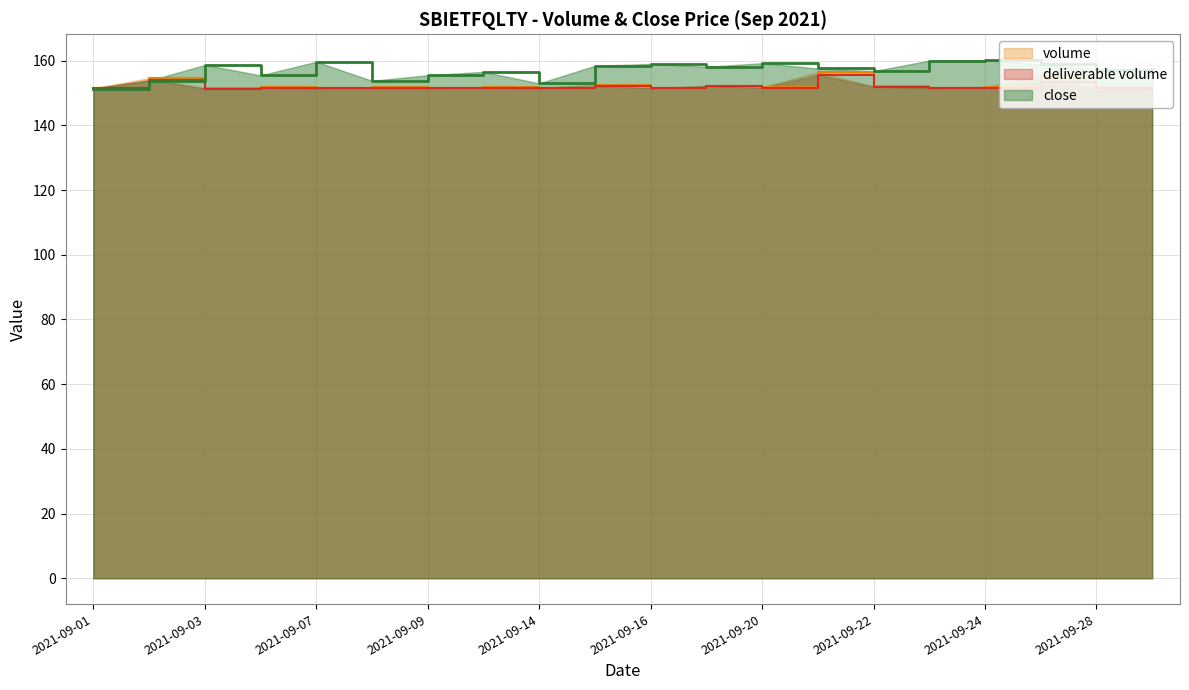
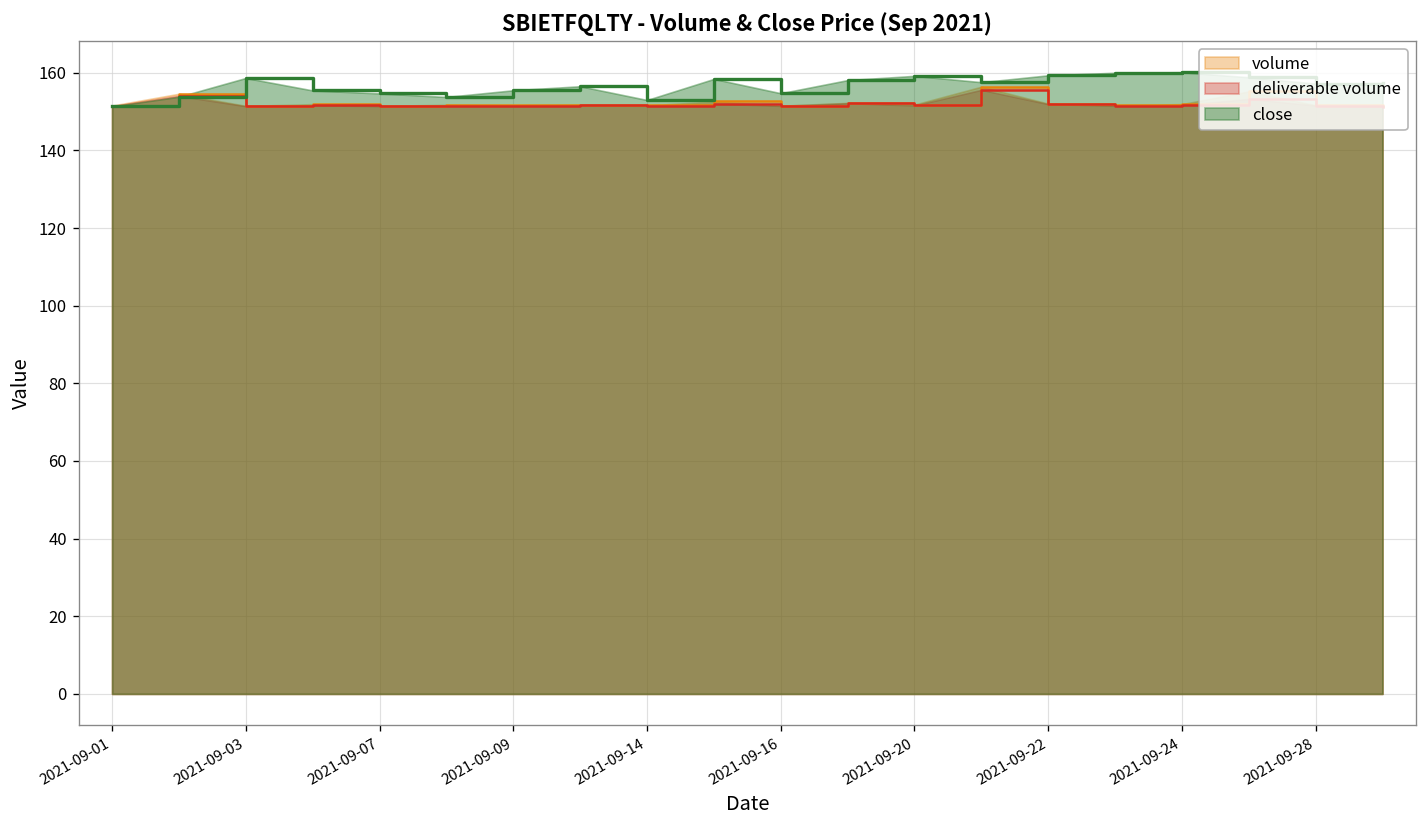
close, 2021-09-07: 160 -> 155
close, 2021-09-16: 159 -> 155
close, 2021-09-22: 157 -> 159
